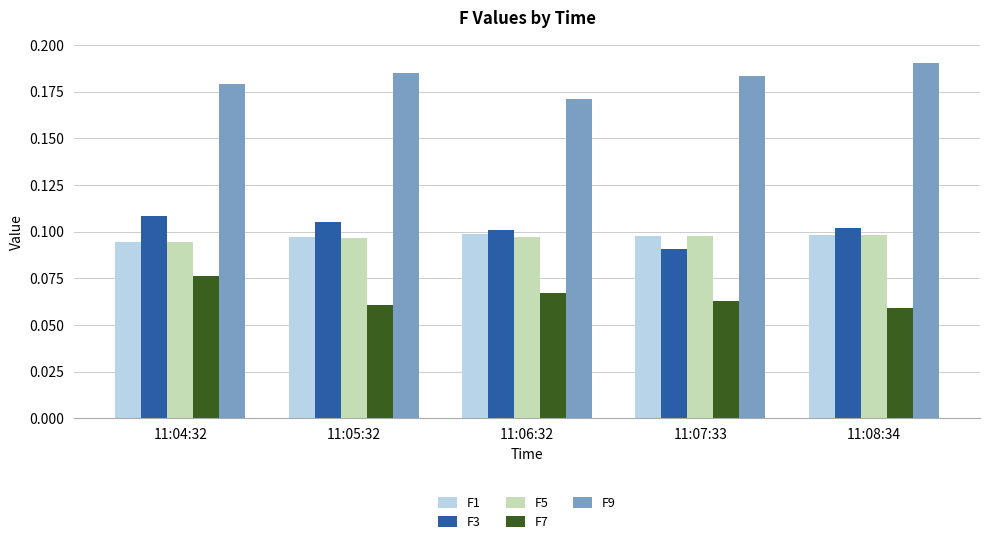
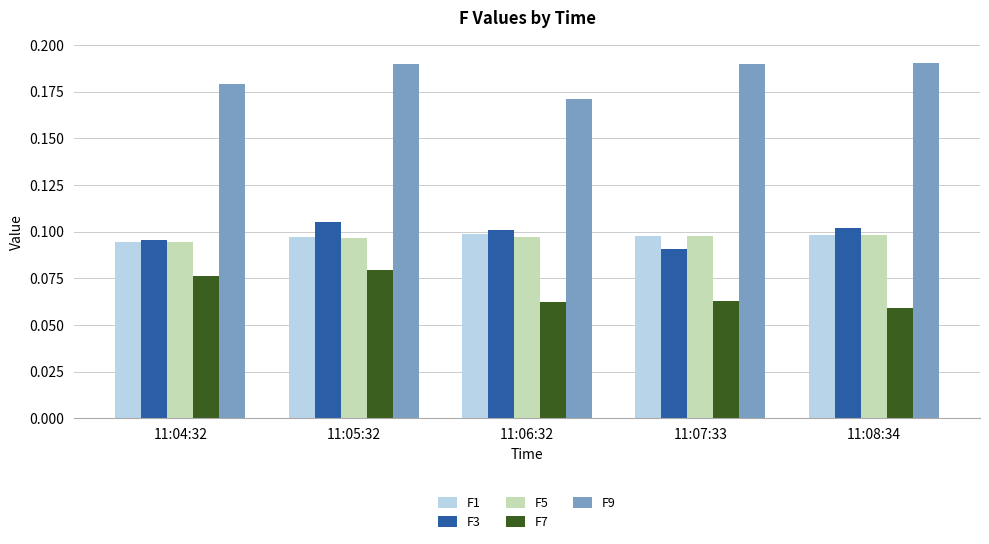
F3, 11:04:32: 0.108 -> 0.095
F7, 11:05:32: 0.061 -> 0.079
F9, 11:05:32: 0.185 -> 0.190
F7, 11:06:32: 0.067 -> 0.062
F9, 11:07:33: 0.183 -> 0.190
